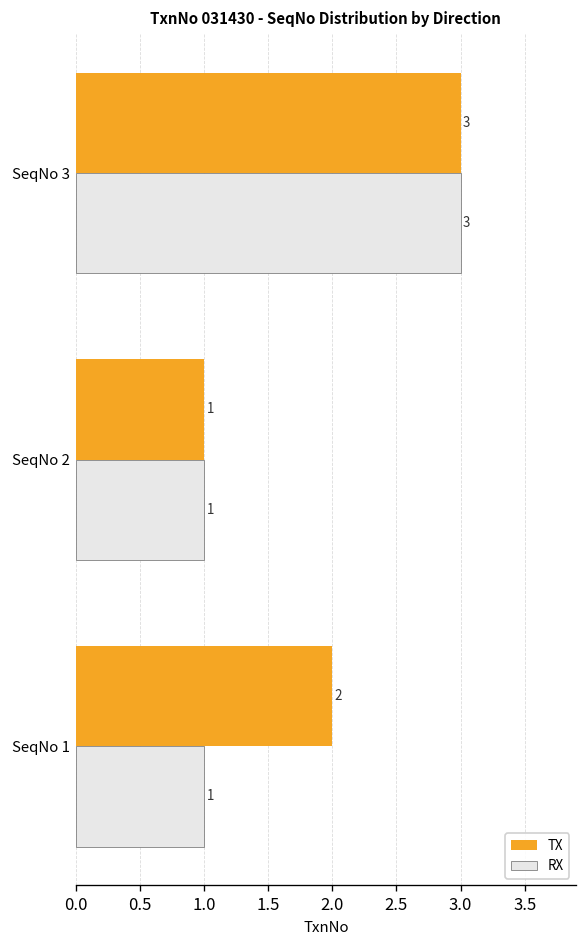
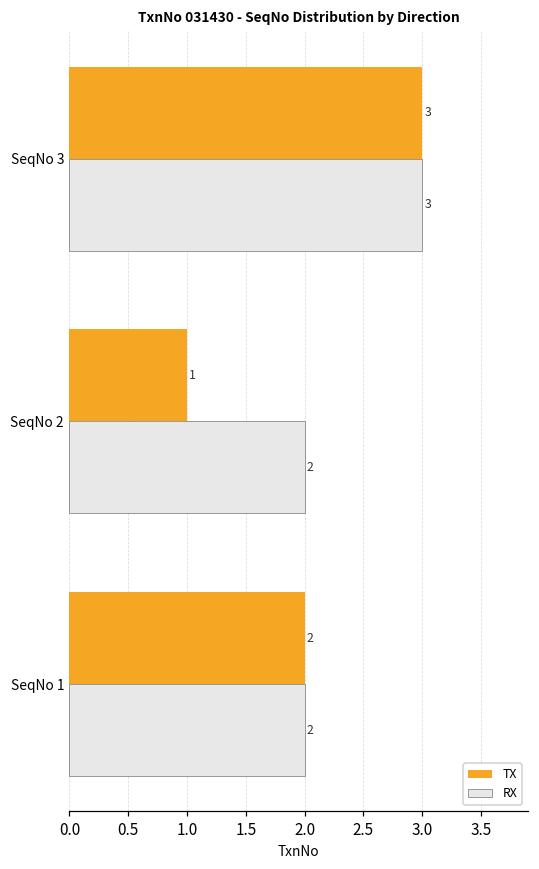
RX, SeqNo 2: 1 -> 2
RX, SeqNo 1: 1 -> 2
